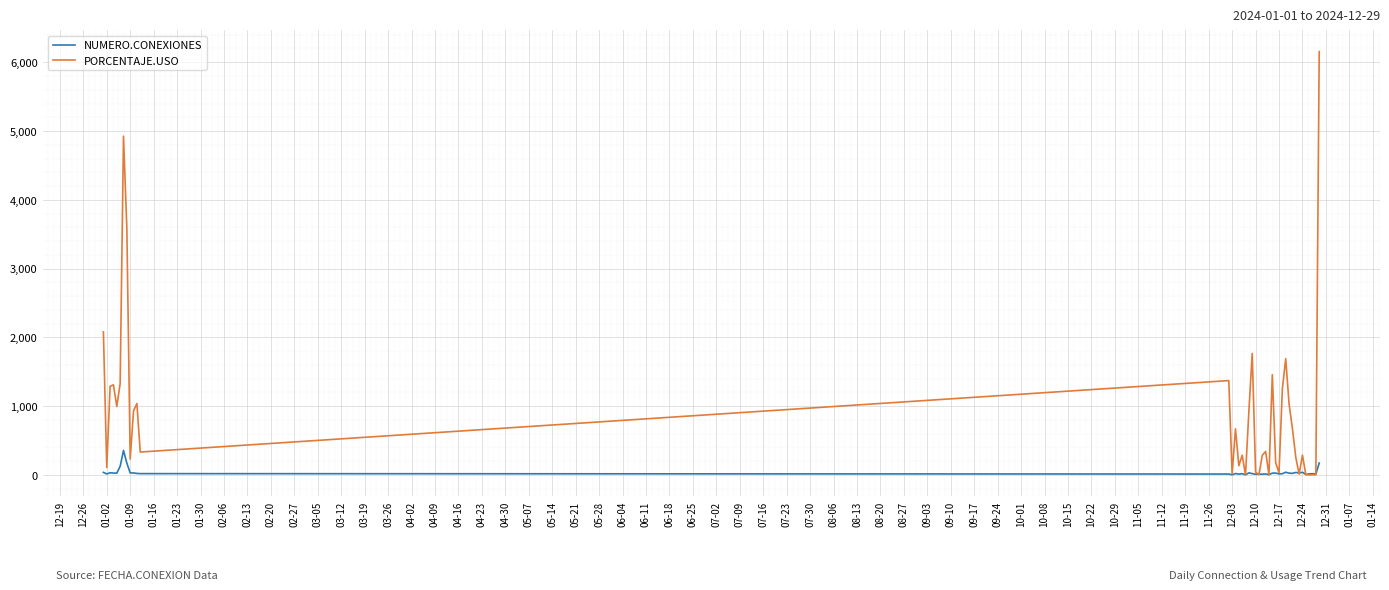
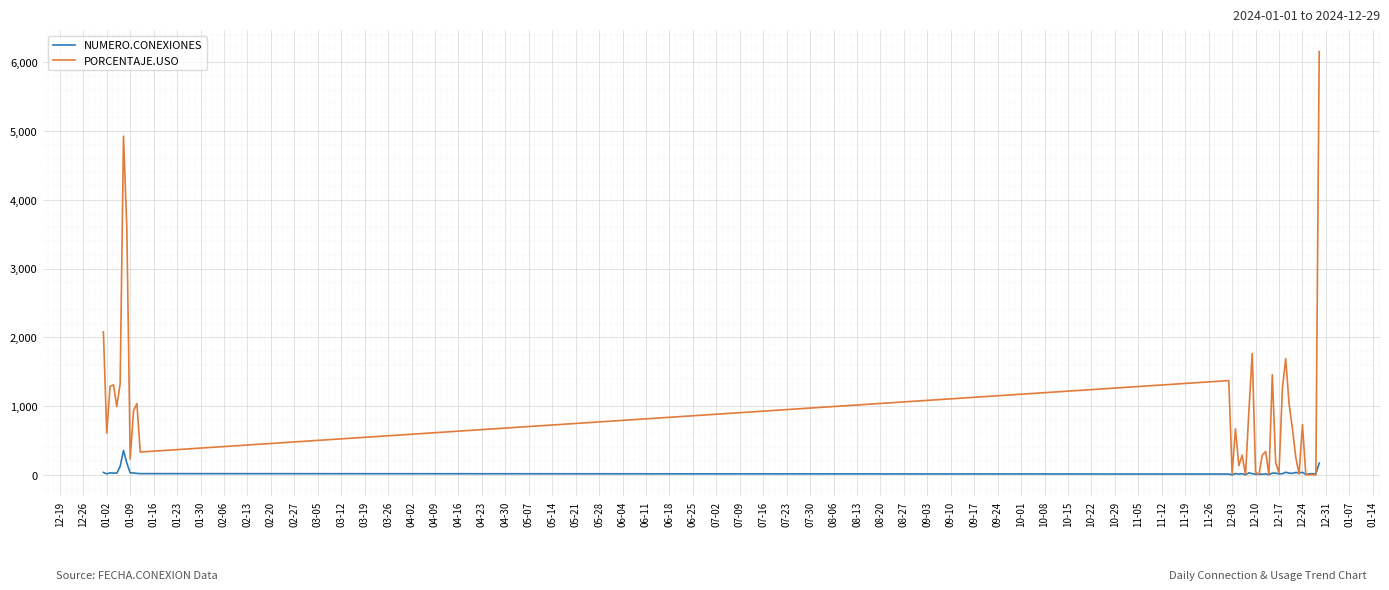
PORCENTAJE.USO, 01-02: 100 -> 600
PORCENTAJE.USO, 12-24: 300 -> 700
